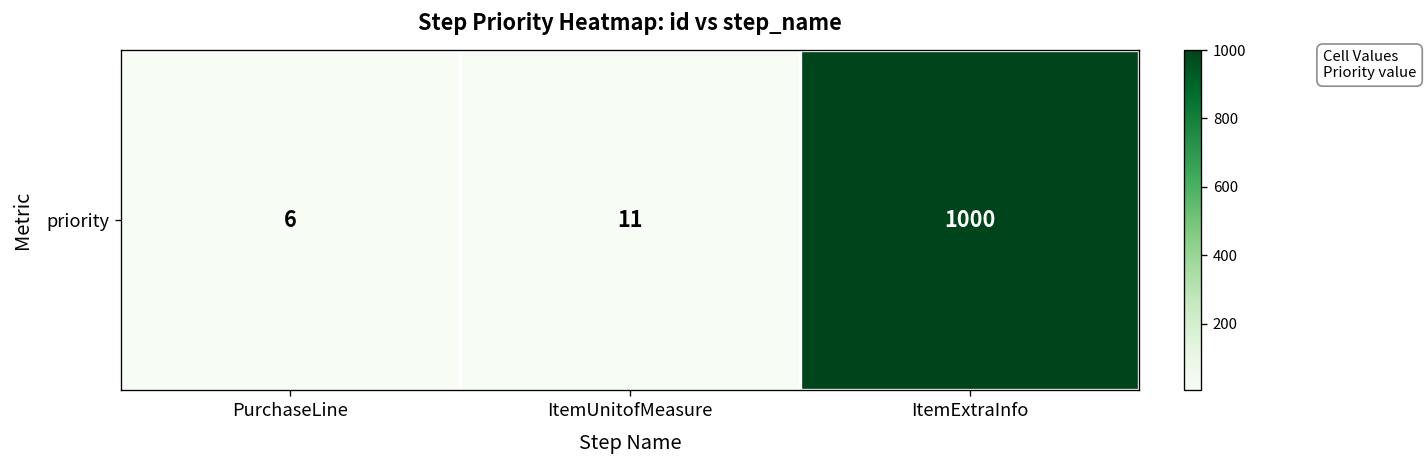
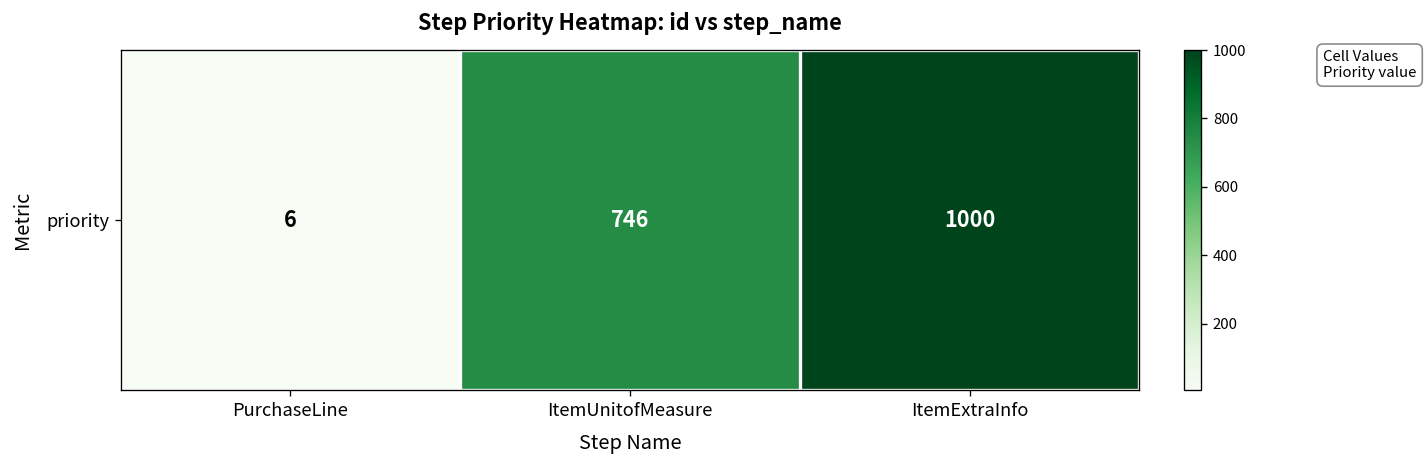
priority, ItemUnitofMeasure: 11 -> 746
